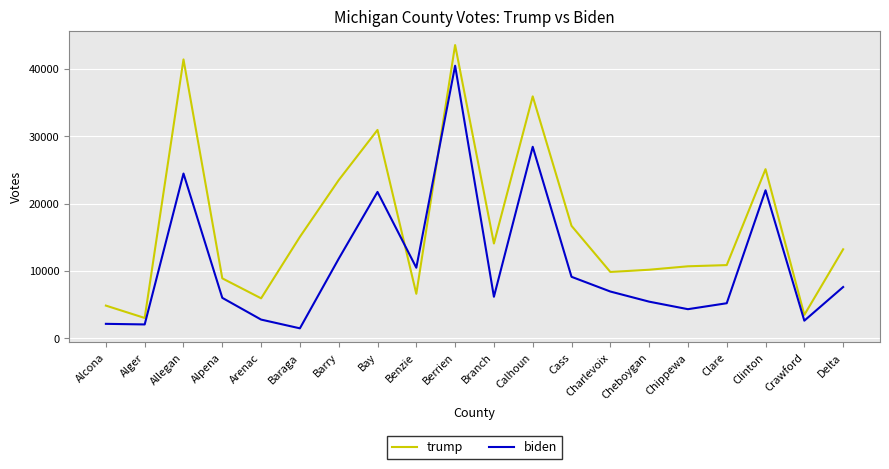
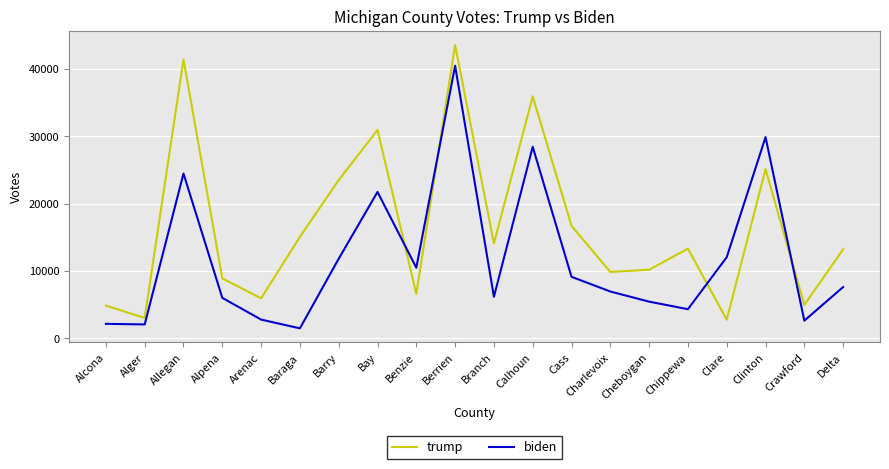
trump, Chippewa: 11000 -> 13000
trump, Clare: 11000 -> 3000
biden, Clare: 5000 -> 12000
biden, Clinton: 22000 -> 30000
trump, Crawford: 3000 -> 5000
